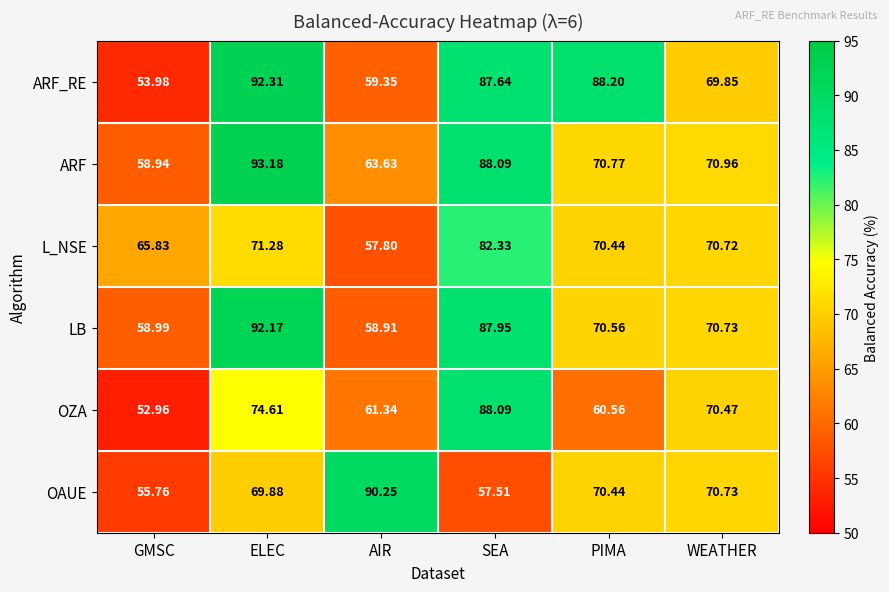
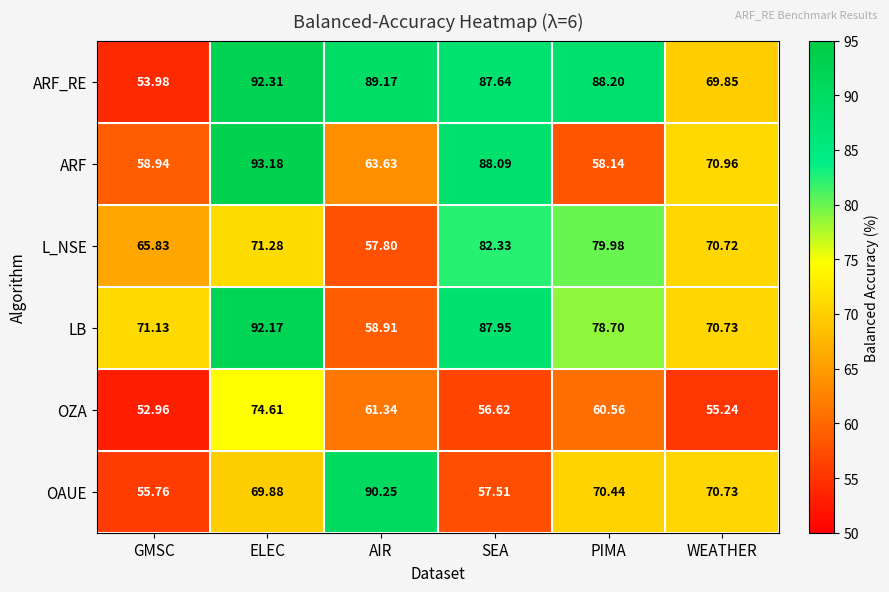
ARF_RE, AIR: 59.35 -> 89.17
ARF, PIMA: 70.77 -> 58.14
L_NSE, PIMA: 70.44 -> 79.98
LB, GMSC: 58.99 -> 71.13
LB, PIMA: 70.56 -> 78.70
OZA, SEA: 88.09 -> 56.62
OZA, WEATHER: 70.47 -> 55.24
